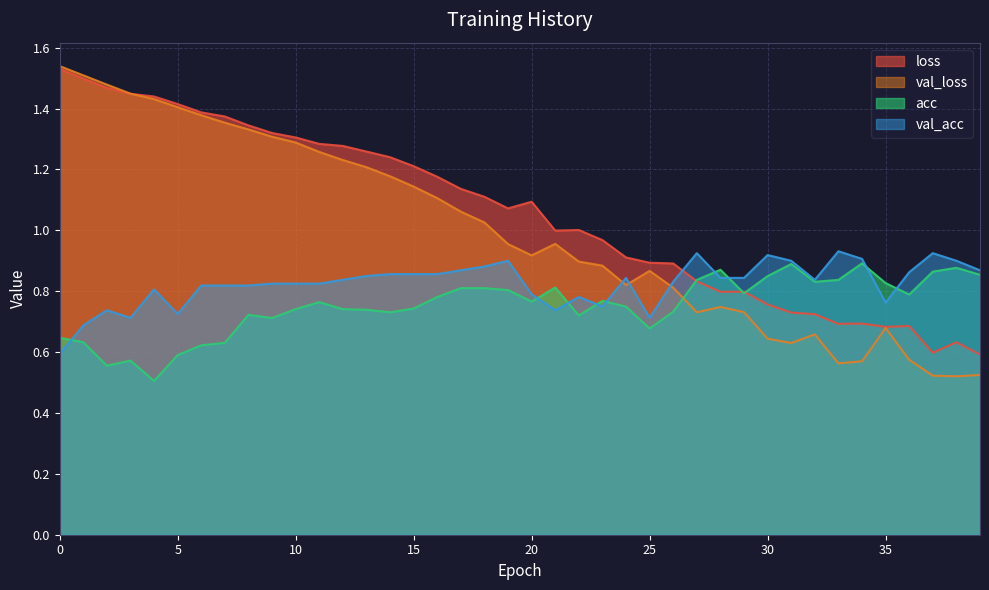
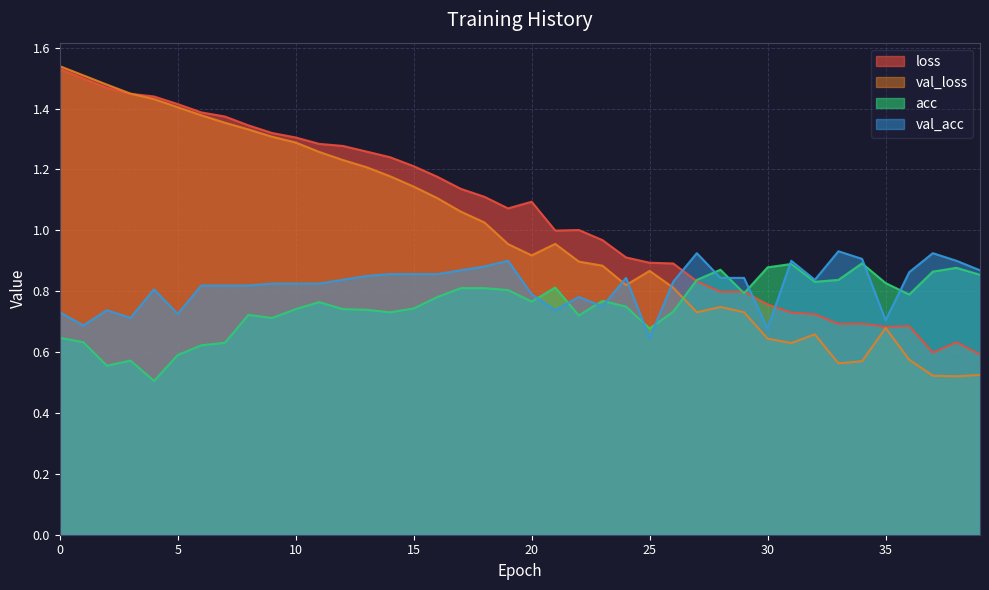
val_acc, 0: 0.59 -> 0.73
val_acc, 25: 0.71 -> 0.65
acc, 30: 0.85 -> 0.88
val_acc, 30: 0.92 -> 0.68
val_acc, 35: 0.76 -> 0.70
